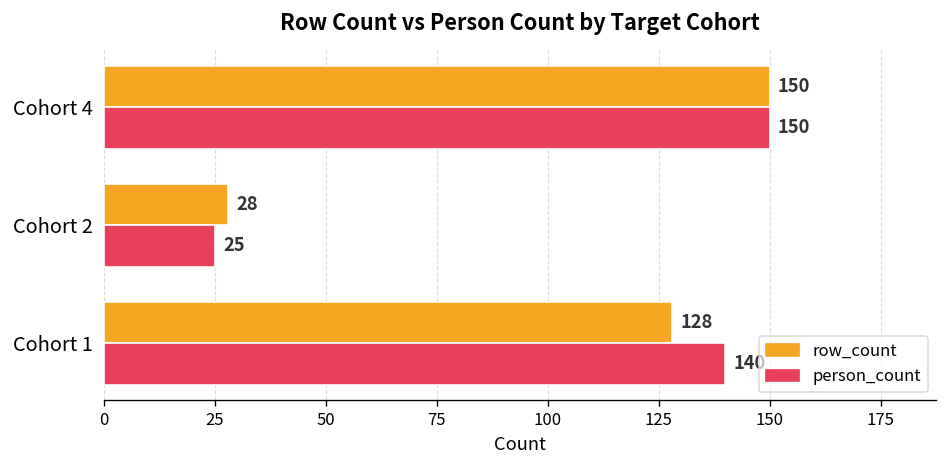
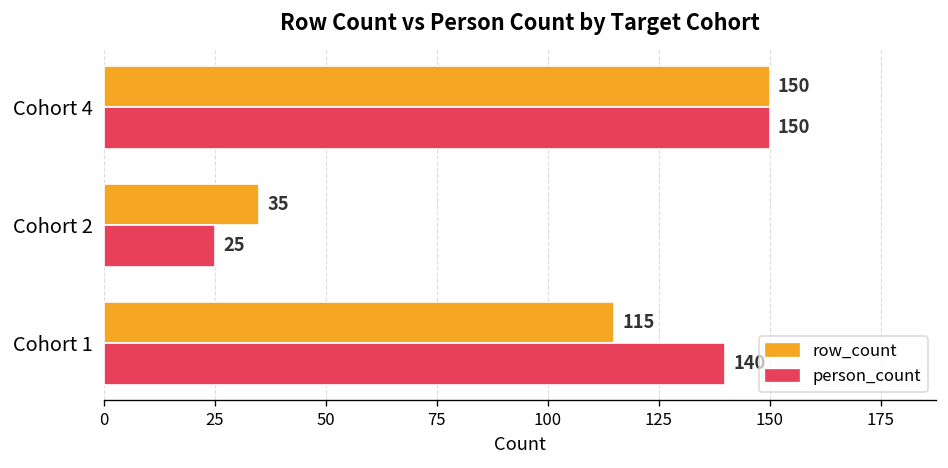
row_count, Cohort 2: 28 -> 35
row_count, Cohort 1: 128 -> 115
